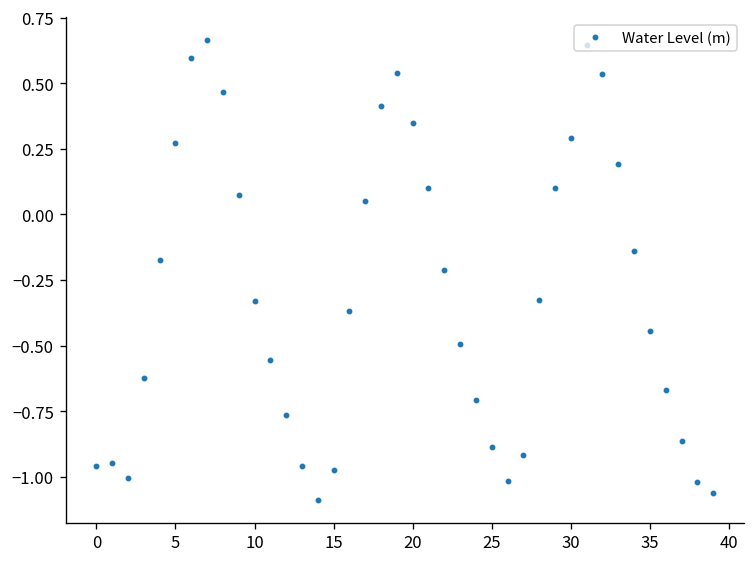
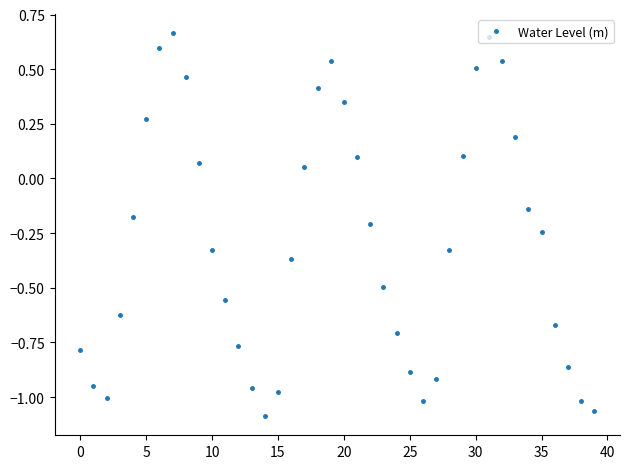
0: -0.96 -> -0.79
30: 0.29 -> 0.50
35: -0.44 -> -0.24
